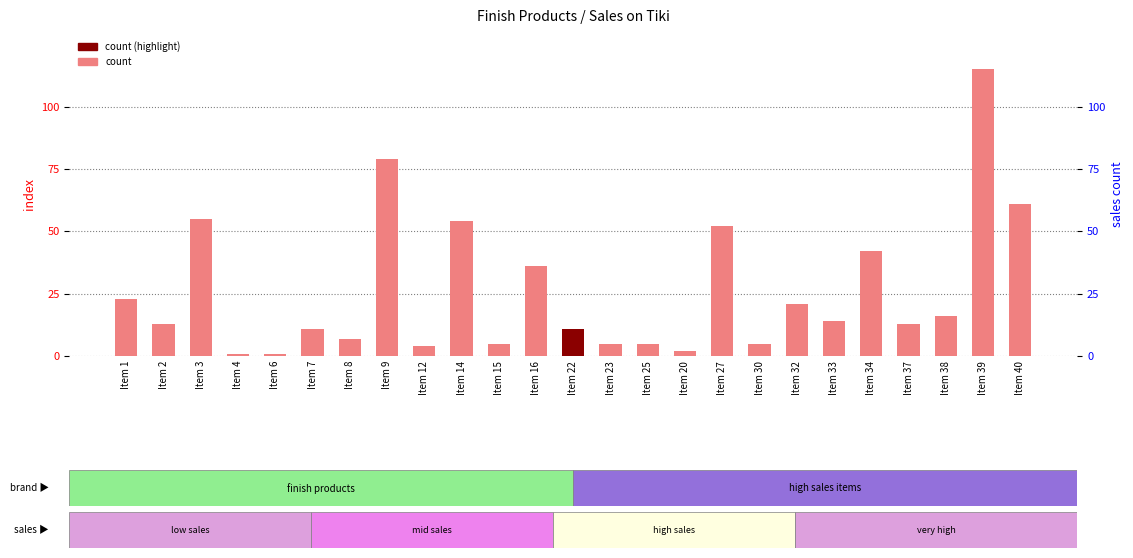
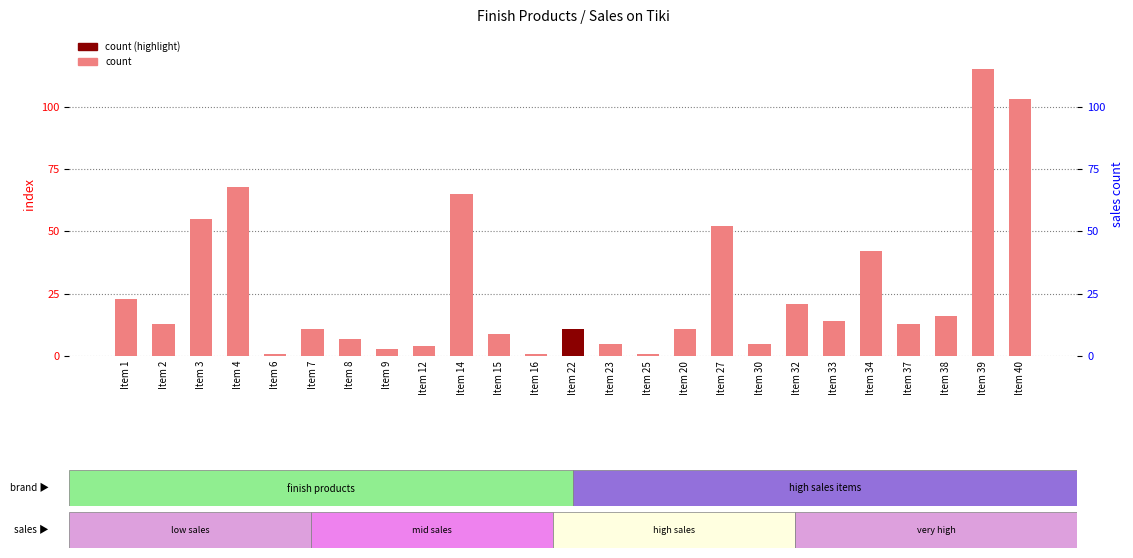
Item 4: 1 -> 68
Item 9: 79 -> 3
Item 14: 54 -> 65
Item 15: 5 -> 9
Item 16: 36 -> 1
Item 25: 5 -> 1
Item 20: 2 -> 11
Item 40: 61 -> 103
